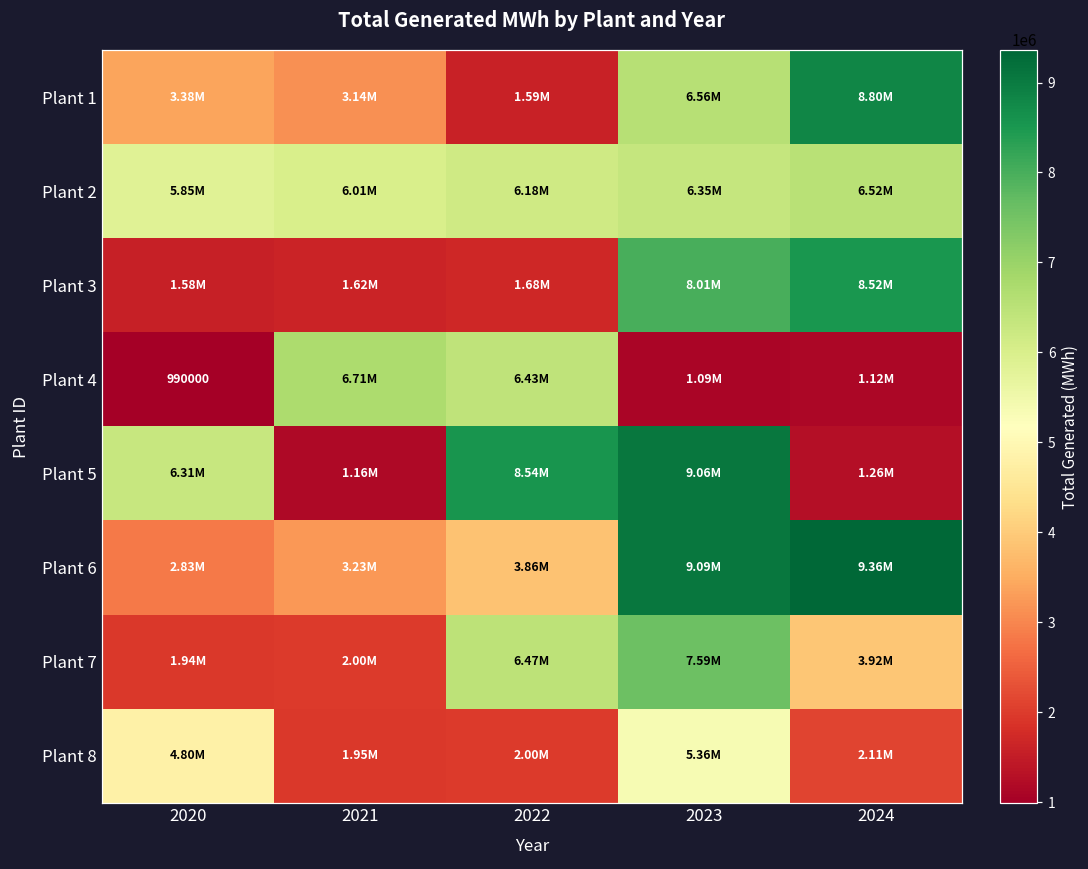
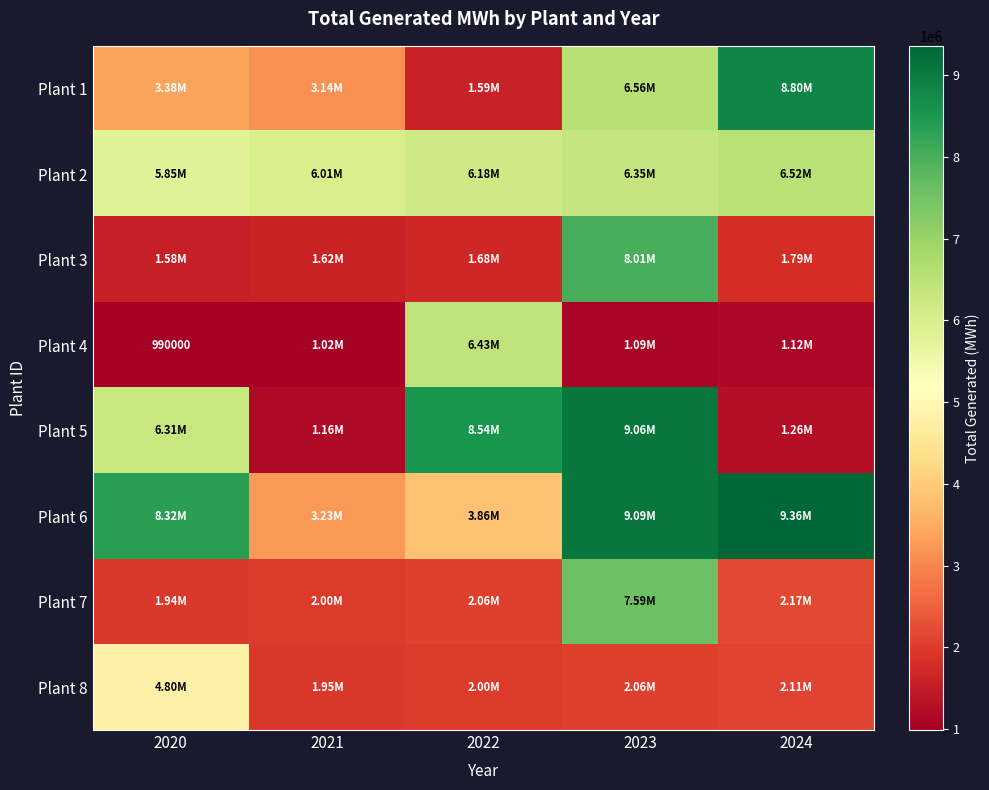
Plant 3, 2024: 8.52M -> 1.79M
Plant 4, 2021: 6.71M -> 1.02M
Plant 6, 2020: 2.83M -> 8.32M
Plant 7, 2022: 6.47M -> 2.06M
Plant 7, 2024: 3.92M -> 2.17M
Plant 8, 2023: 5.36M -> 2.06M
